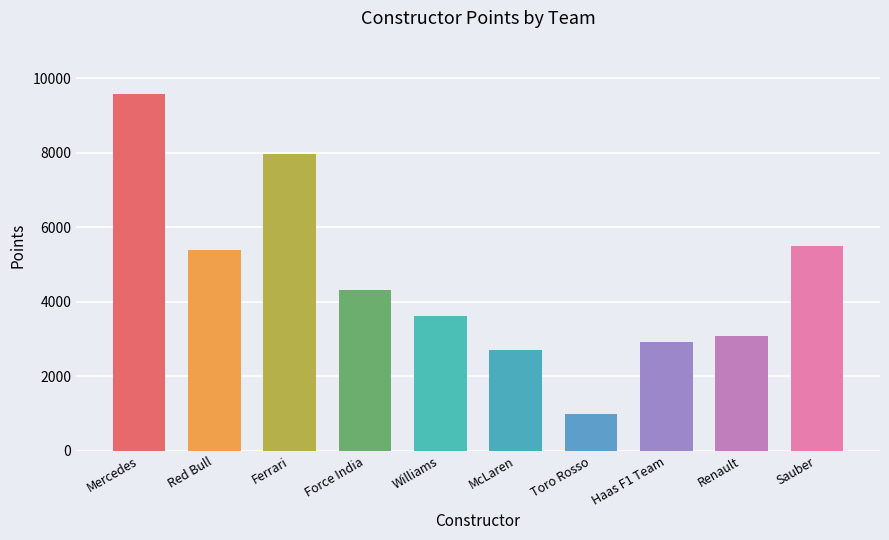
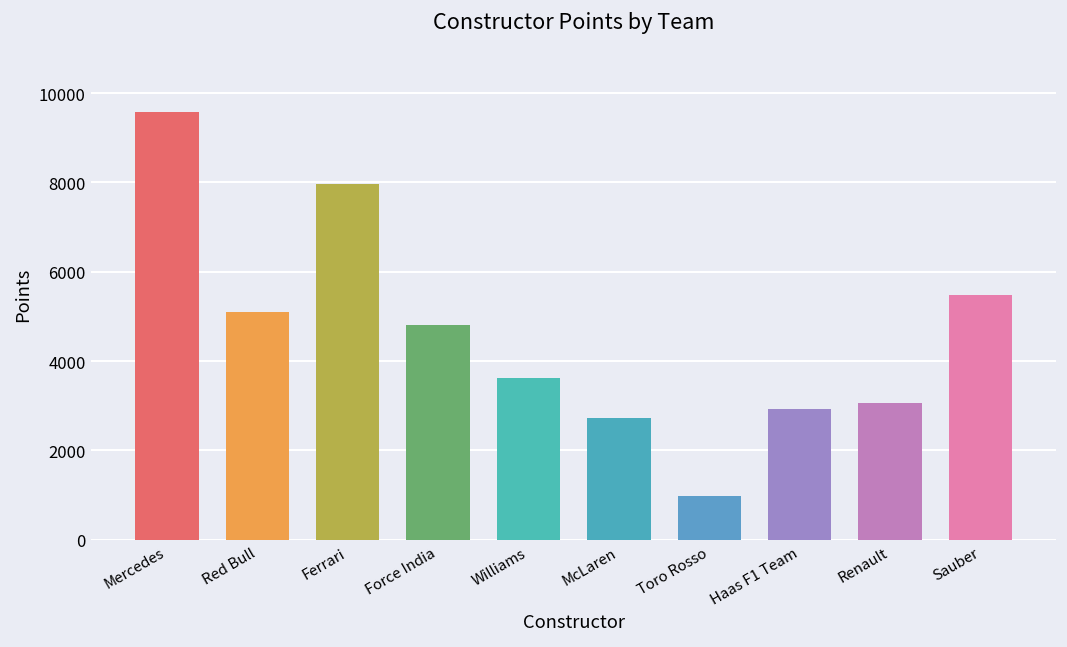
Red Bull: 5400 -> 5100
Force India: 4300 -> 4800
